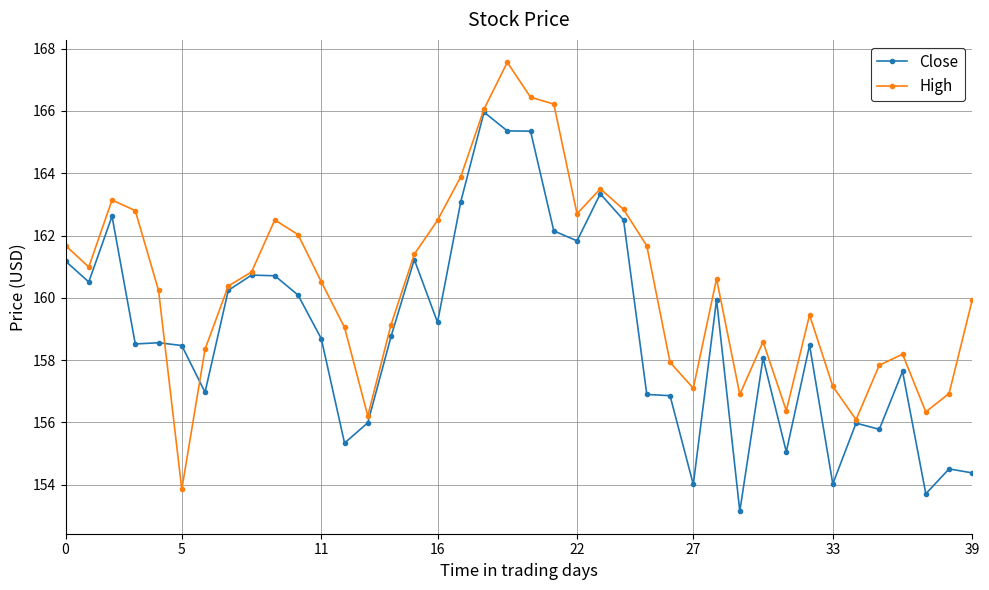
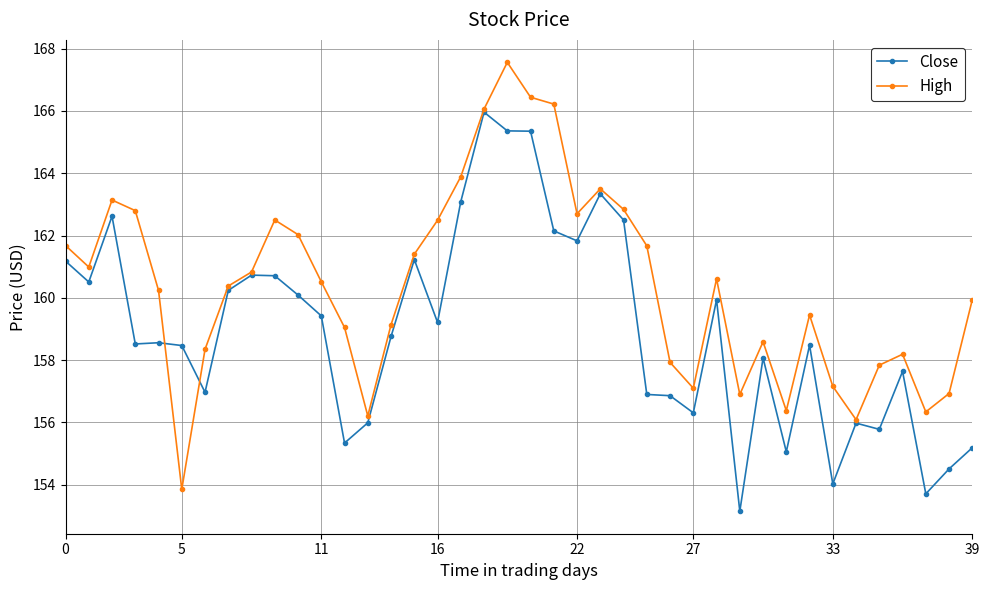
Close, 11: 158.7 -> 159.4
Close, 27: 154.0 -> 156.3
Close, 39: 154.4 -> 155.2
